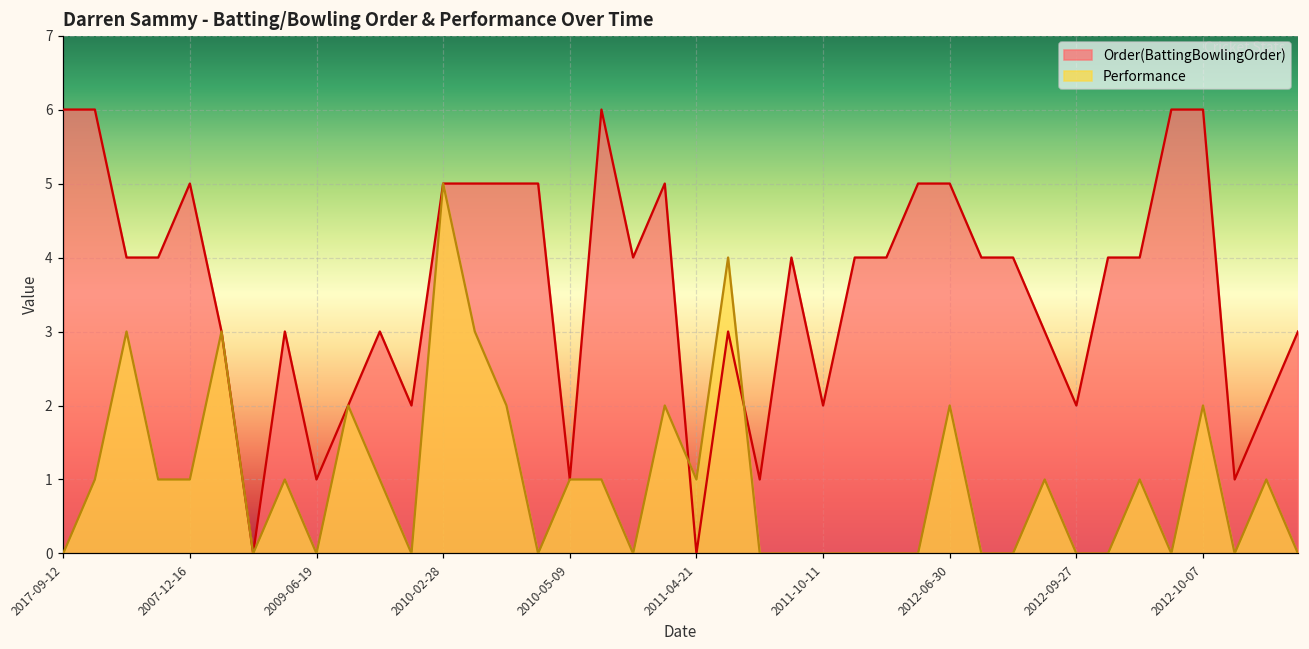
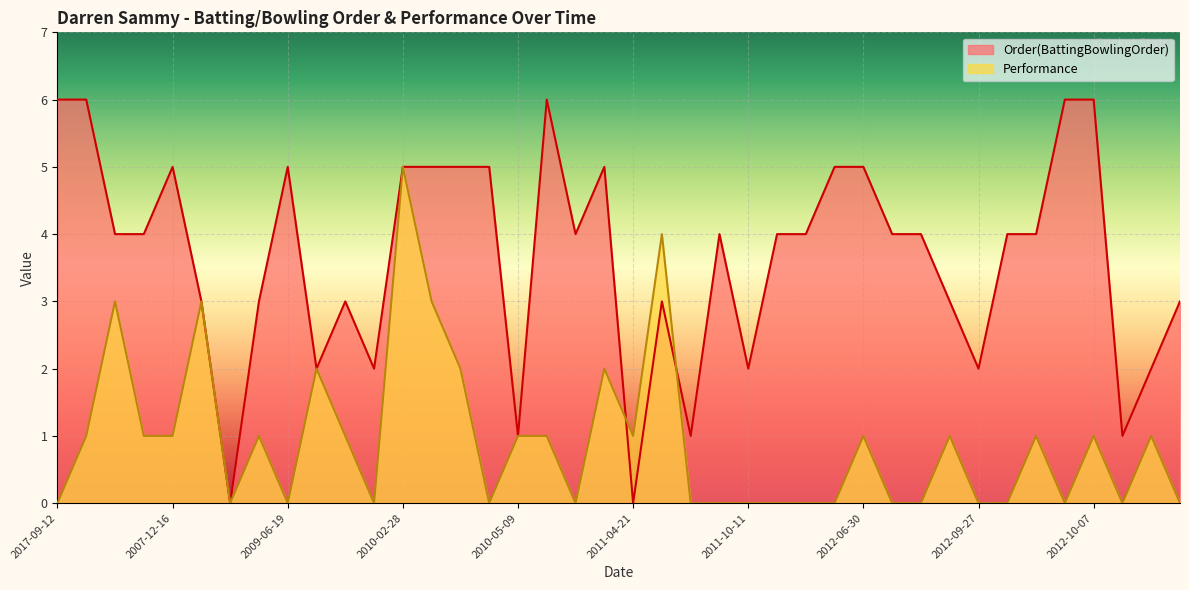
Order(BattingBowlingOrder), 2009-06-19: 1 -> 5
Performance, 2012-06-30: 2 -> 1
Performance, 2012-10-07: 2 -> 1
